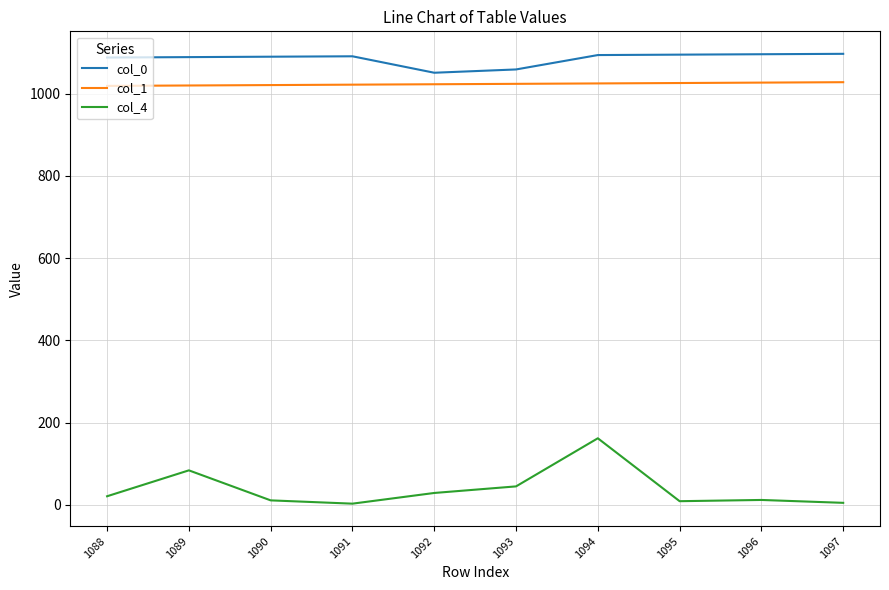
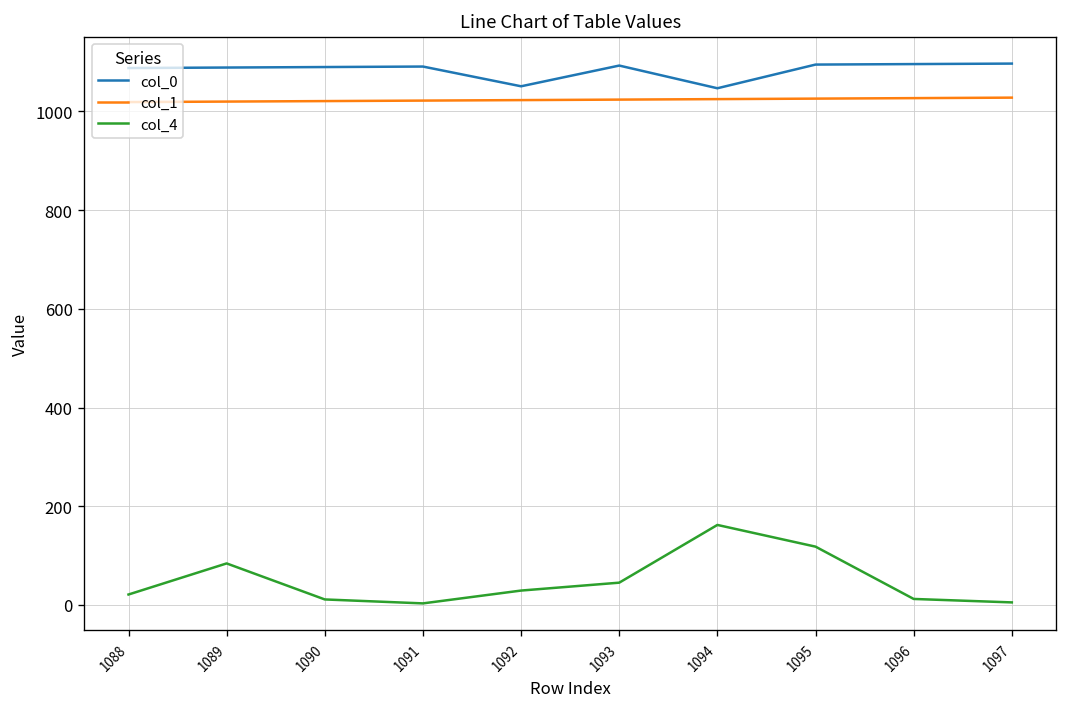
col_0, 1093: 1060 -> 1090
col_0, 1094: 1090 -> 1050
col_4, 1095: 10 -> 120
